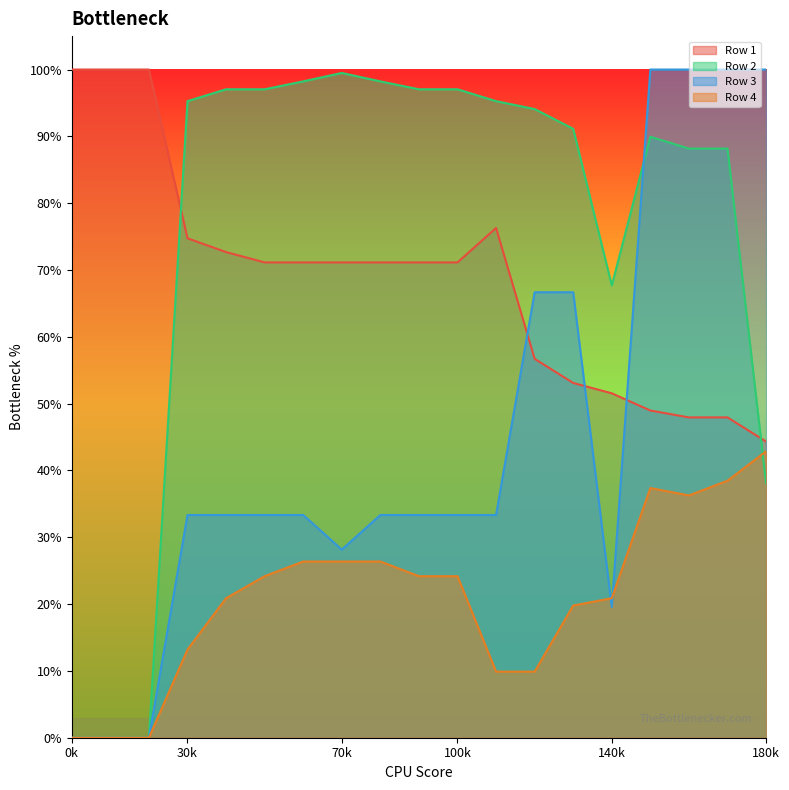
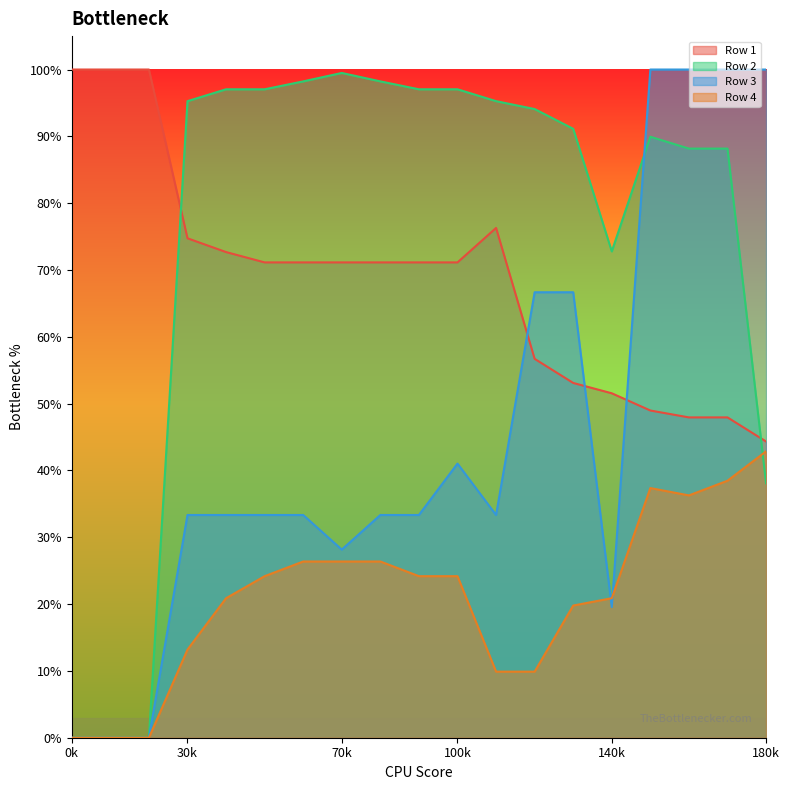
Row 3, 100k: 33% -> 41%
Row 2, 140k: 68% -> 73%
